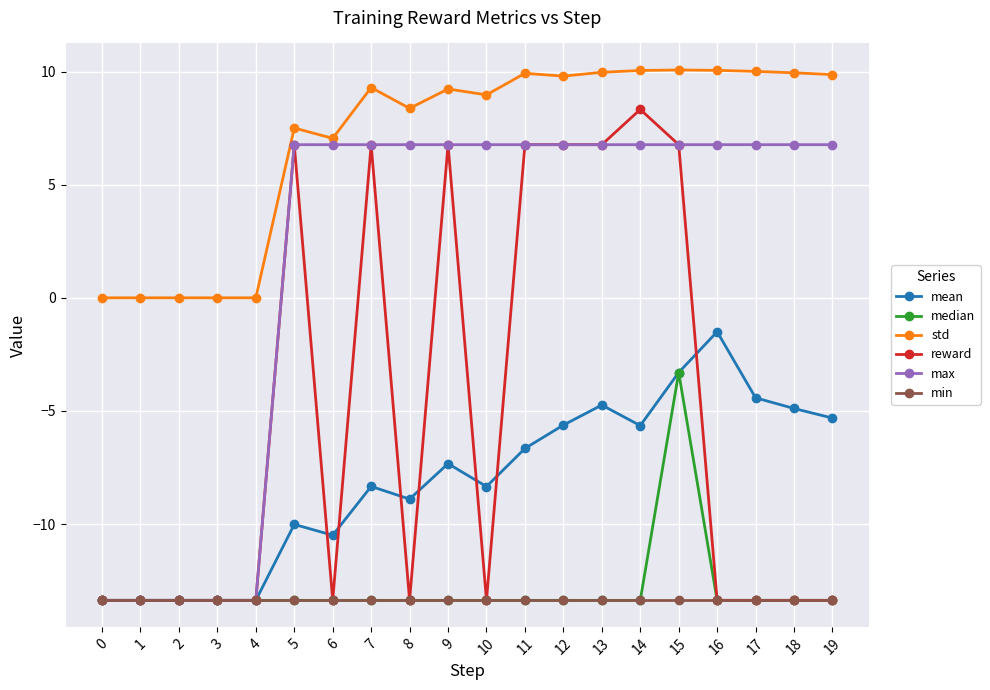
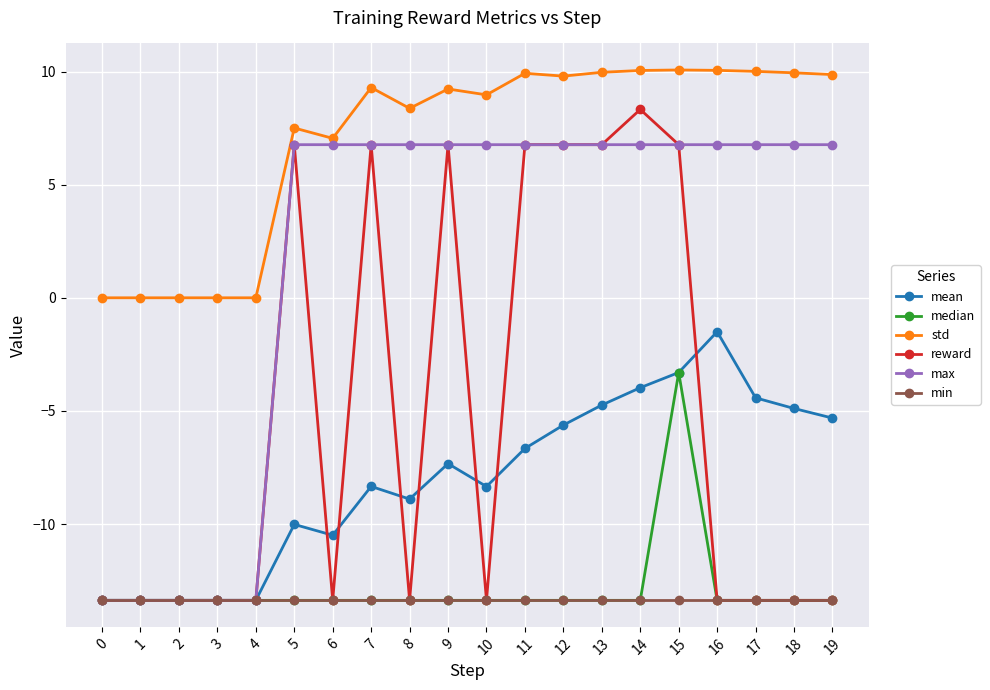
mean, 14: -5.7 -> -4.0
